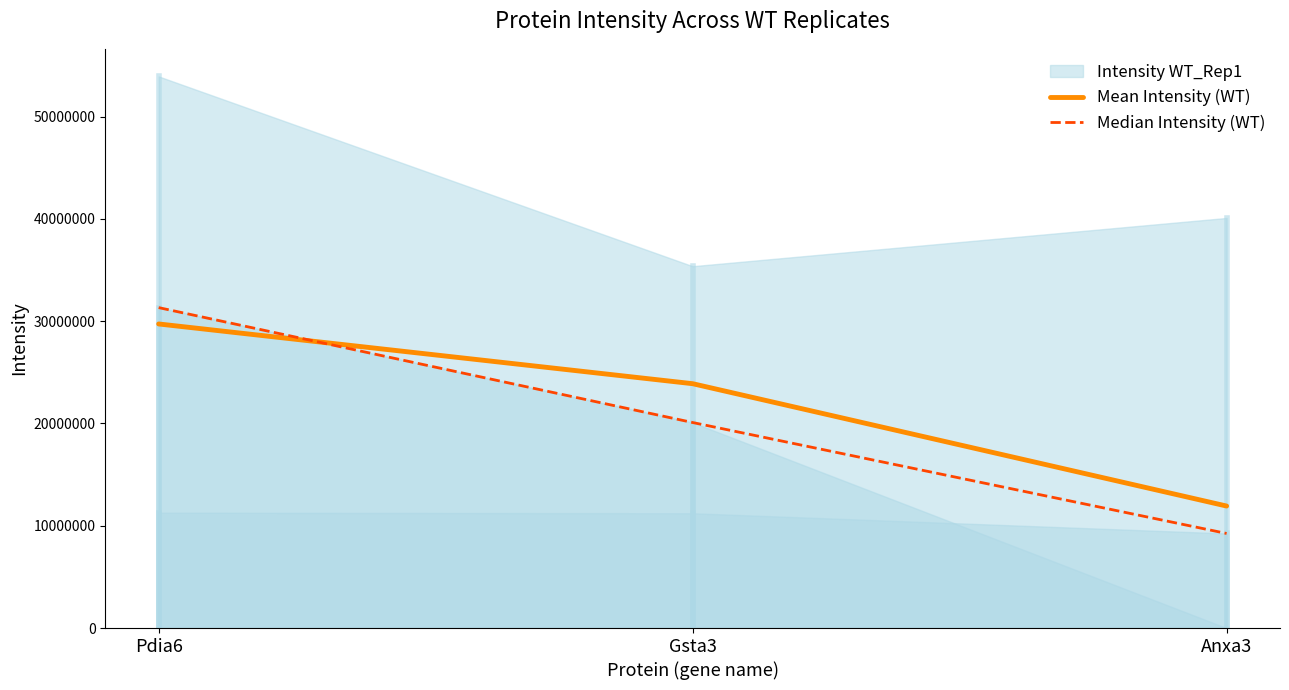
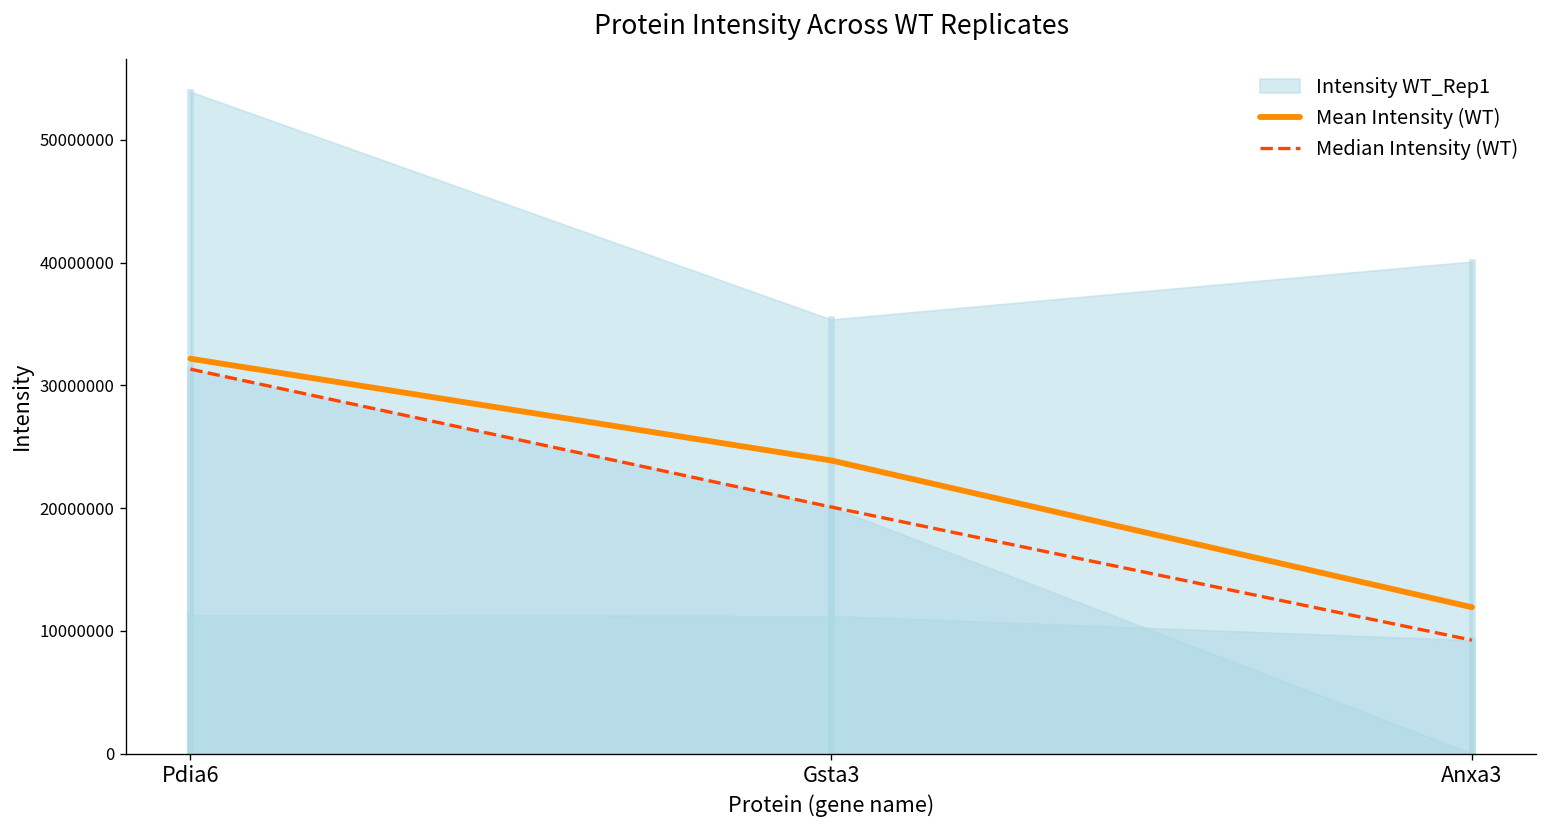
Mean Intensity (WT), Pdia6: 29700000 -> 32200000
